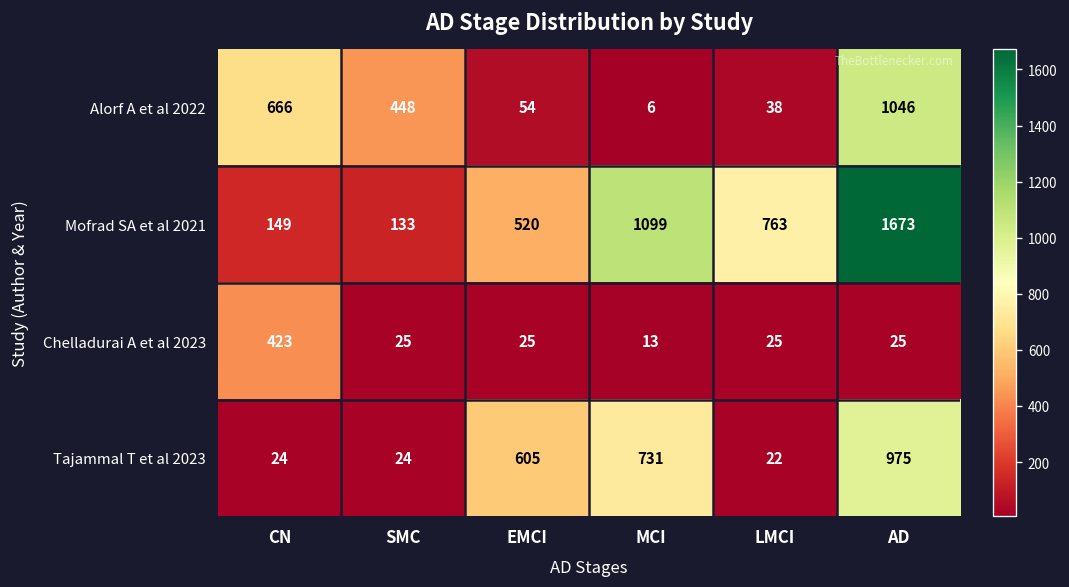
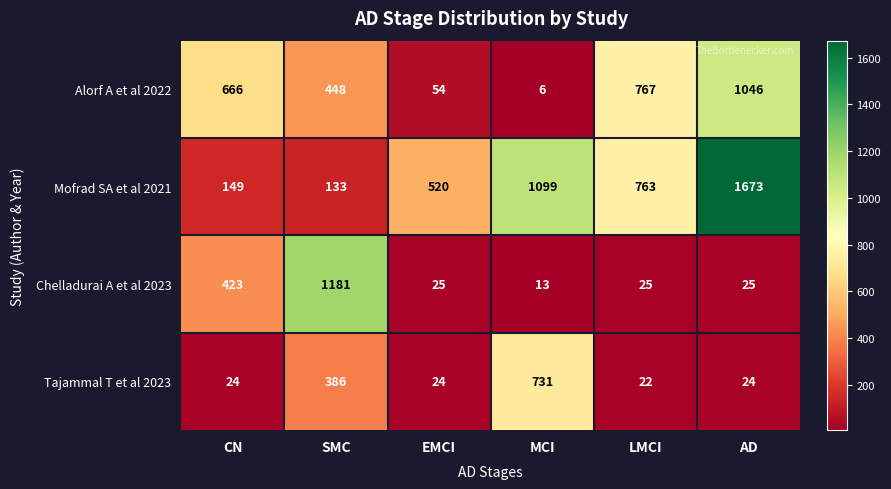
Alorf A et al 2022, LMCI: 38 -> 767
Chelladurai A et al 2023, SMC: 25 -> 1181
Tajammal T et al 2023, SMC: 24 -> 386
Tajammal T et al 2023, EMCI: 605 -> 24
Tajammal T et al 2023, AD: 975 -> 24
